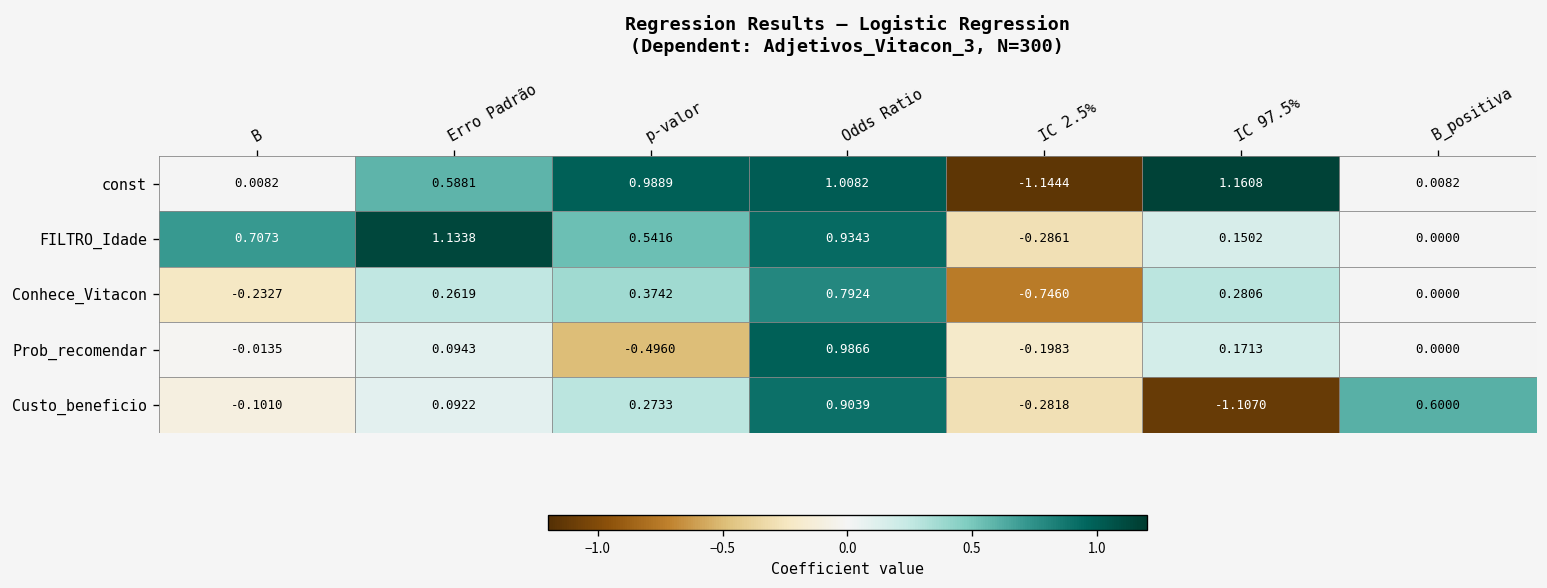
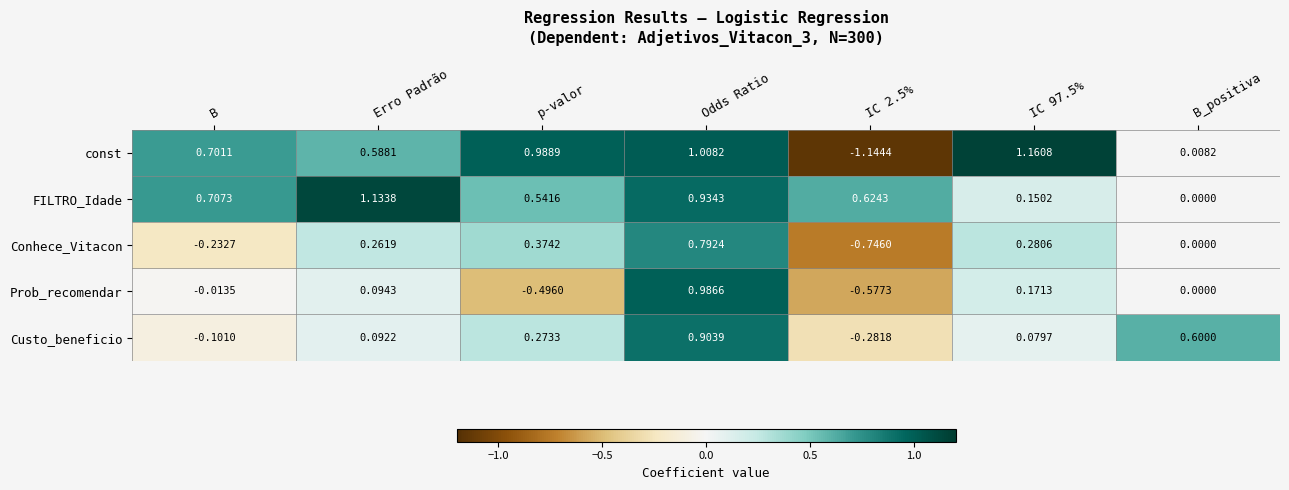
const, B: 0.0082 -> 0.7011
FILTRO_Idade, IC 2.5%: -0.2861 -> 0.6243
Prob_recomendar, IC 2.5%: -0.1983 -> -0.5773
Custo_beneficio, IC 97.5%: -1.1070 -> 0.0797
